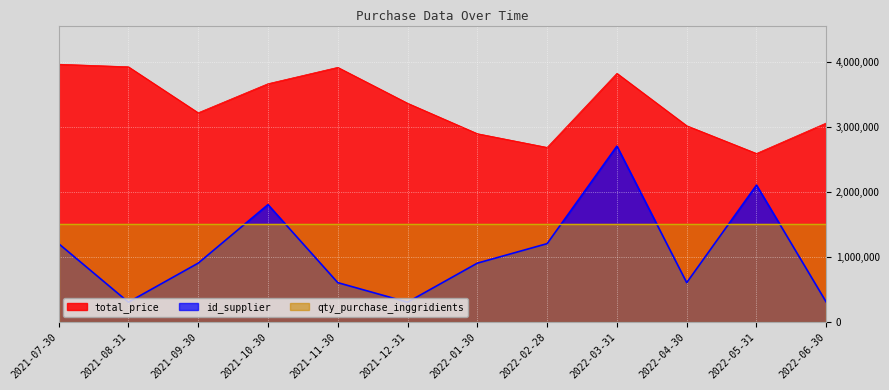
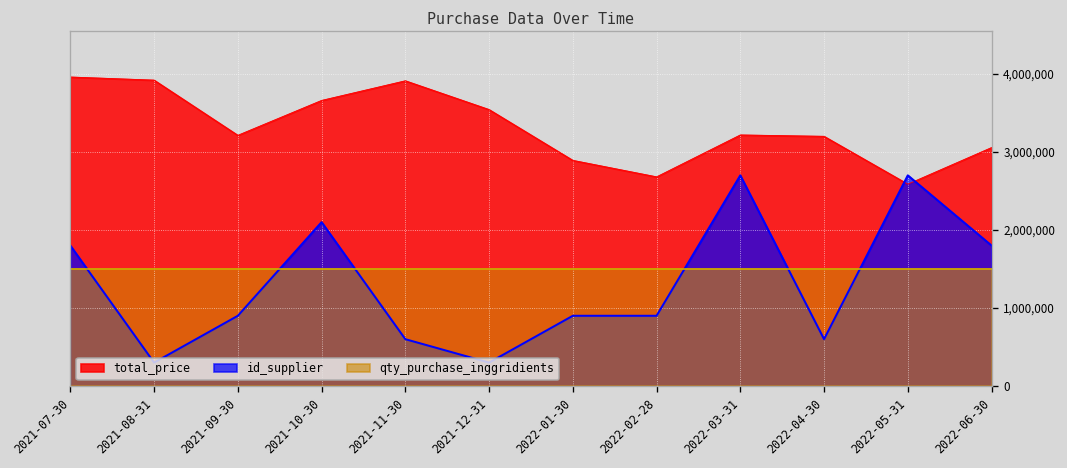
id_supplier, 2021-07-30: 1,200,000 -> 1,800,000
id_supplier, 2021-10-30: 1,800,000 -> 2,100,000
total_price, 2021-12-31: 3,400,000 -> 3,500,000
id_supplier, 2022-02-28: 1,200,000 -> 900,000
total_price, 2022-03-31: 3,800,000 -> 3,200,000
total_price, 2022-04-30: 3,000,000 -> 3,200,000
id_supplier, 2022-05-31: 2,100,000 -> 2,700,000
id_supplier, 2022-06-30: 300,000 -> 1,800,000
